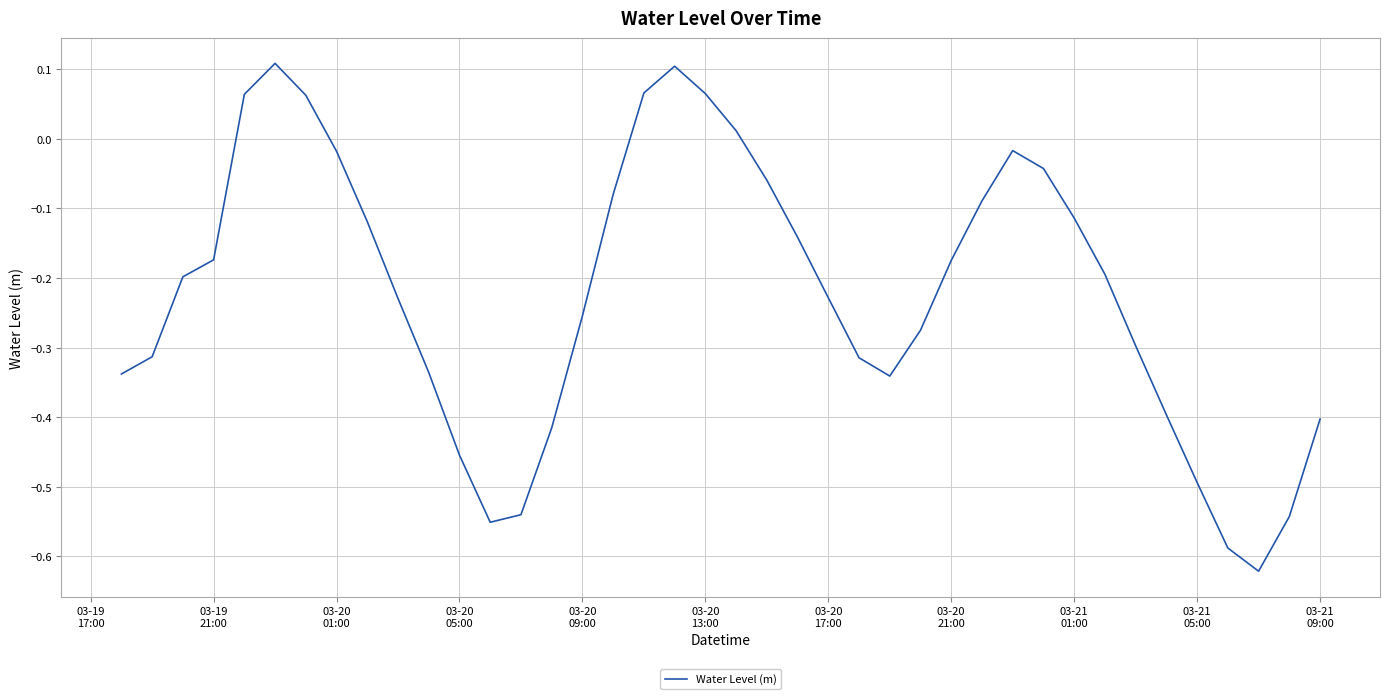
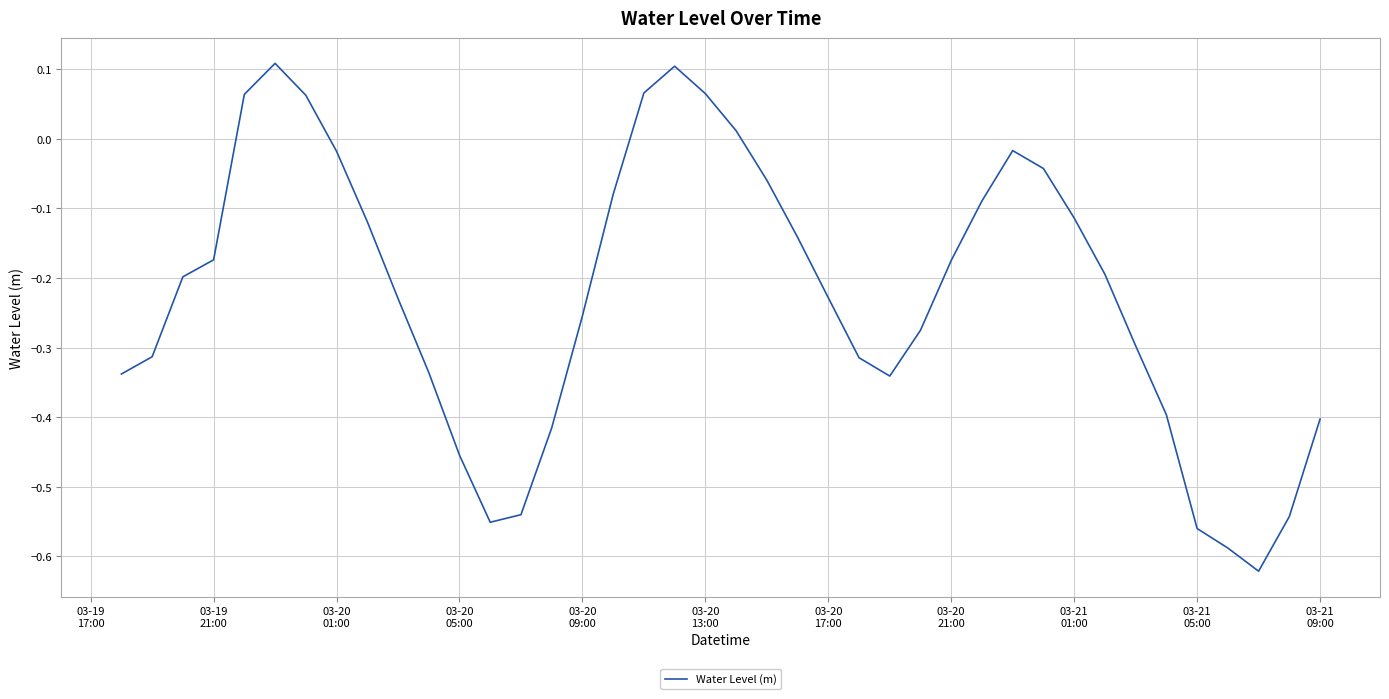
03-21 05:00: -0.49 -> -0.56
